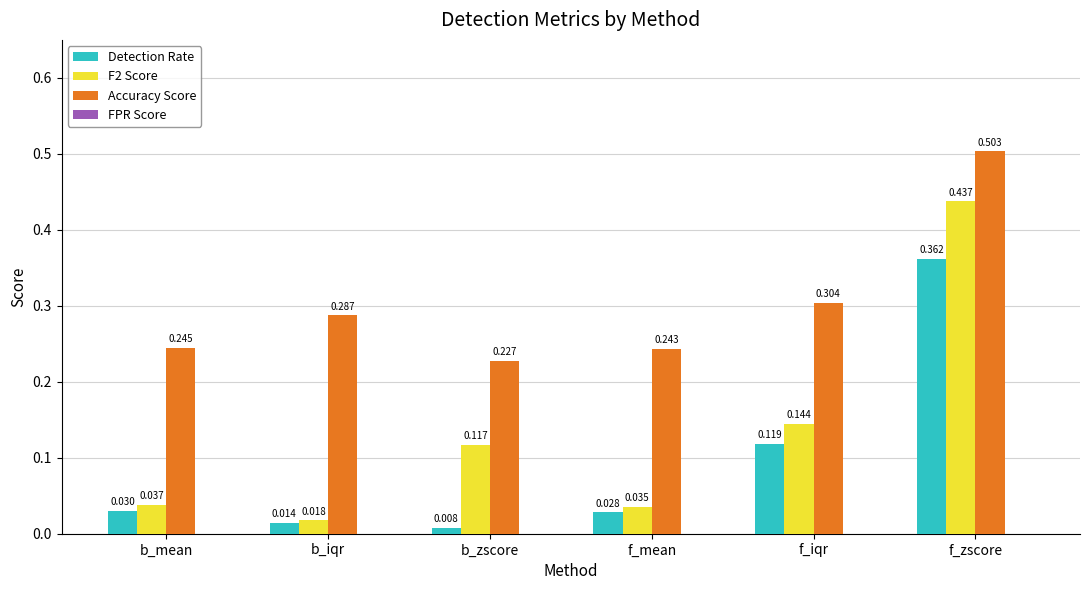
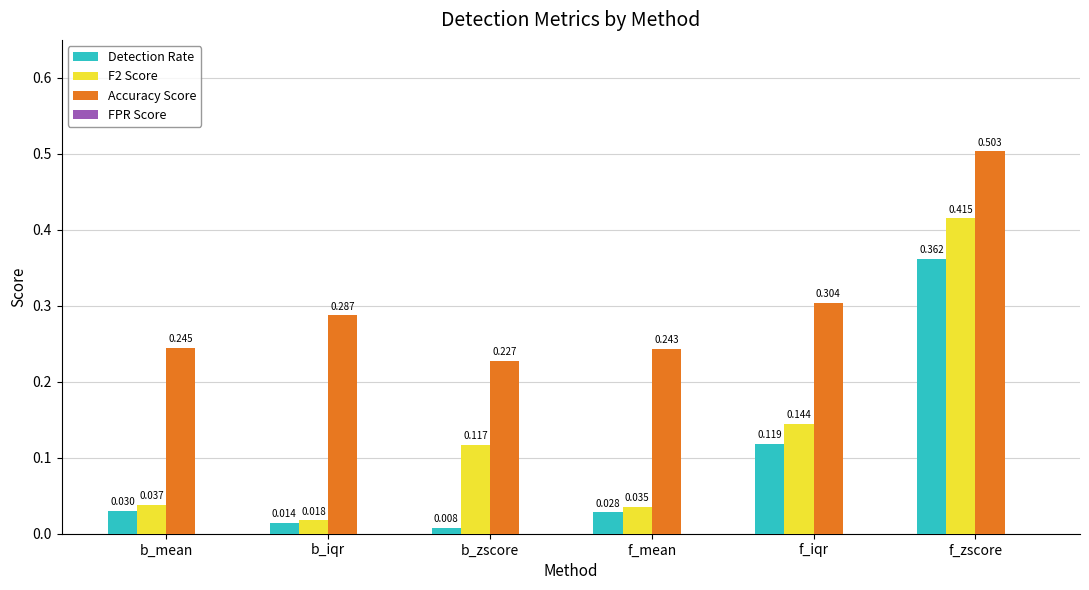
F2 Score, f_zscore: 0.437 -> 0.415
